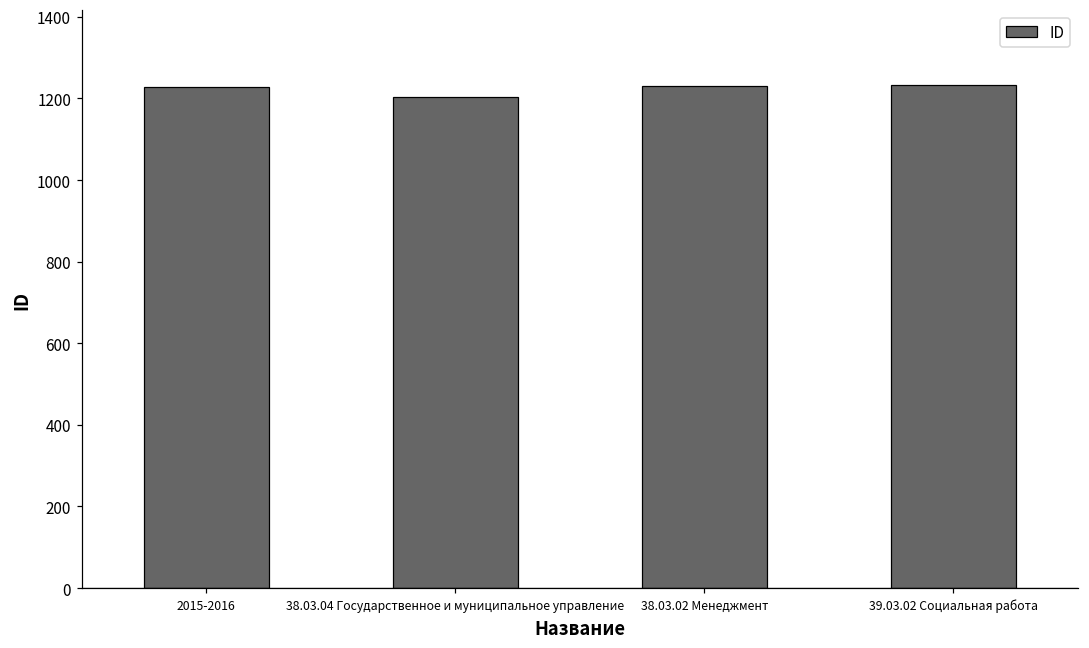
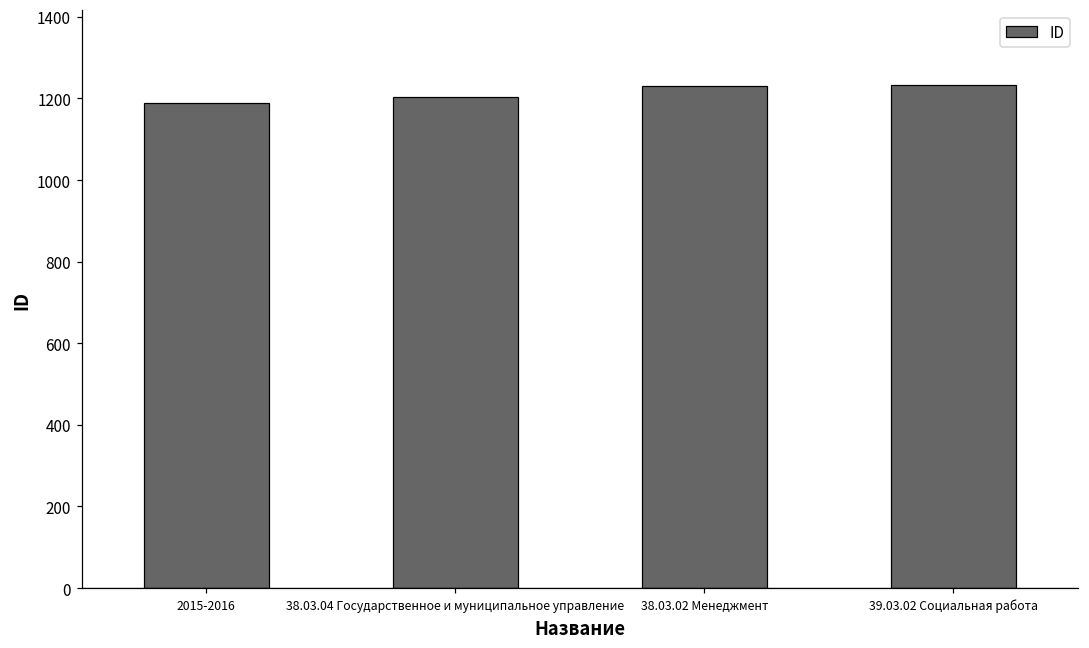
2015-2016: 1230 -> 1190
